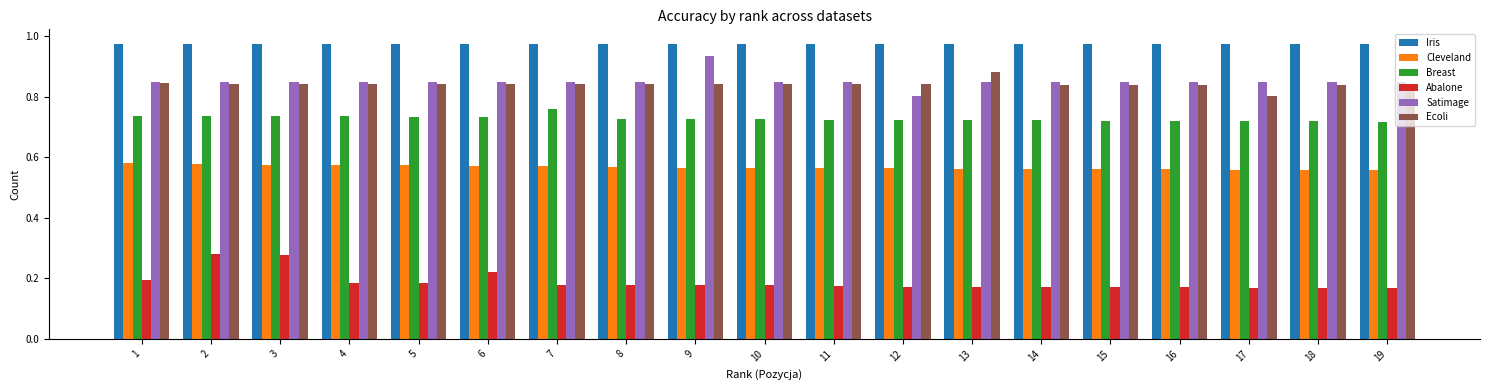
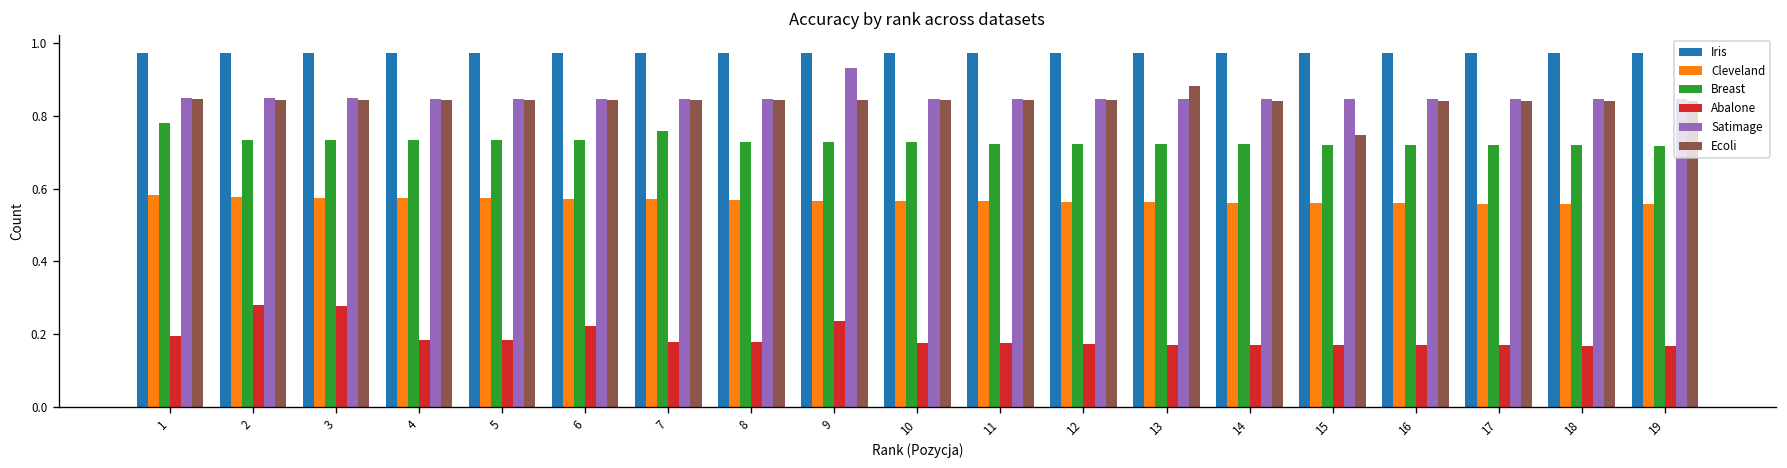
Breast, 1: 0.73 -> 0.78
Abalone, 9: 0.18 -> 0.24
Satimage, 12: 0.80 -> 0.85
Ecoli, 15: 0.84 -> 0.75
Ecoli, 17: 0.80 -> 0.84
